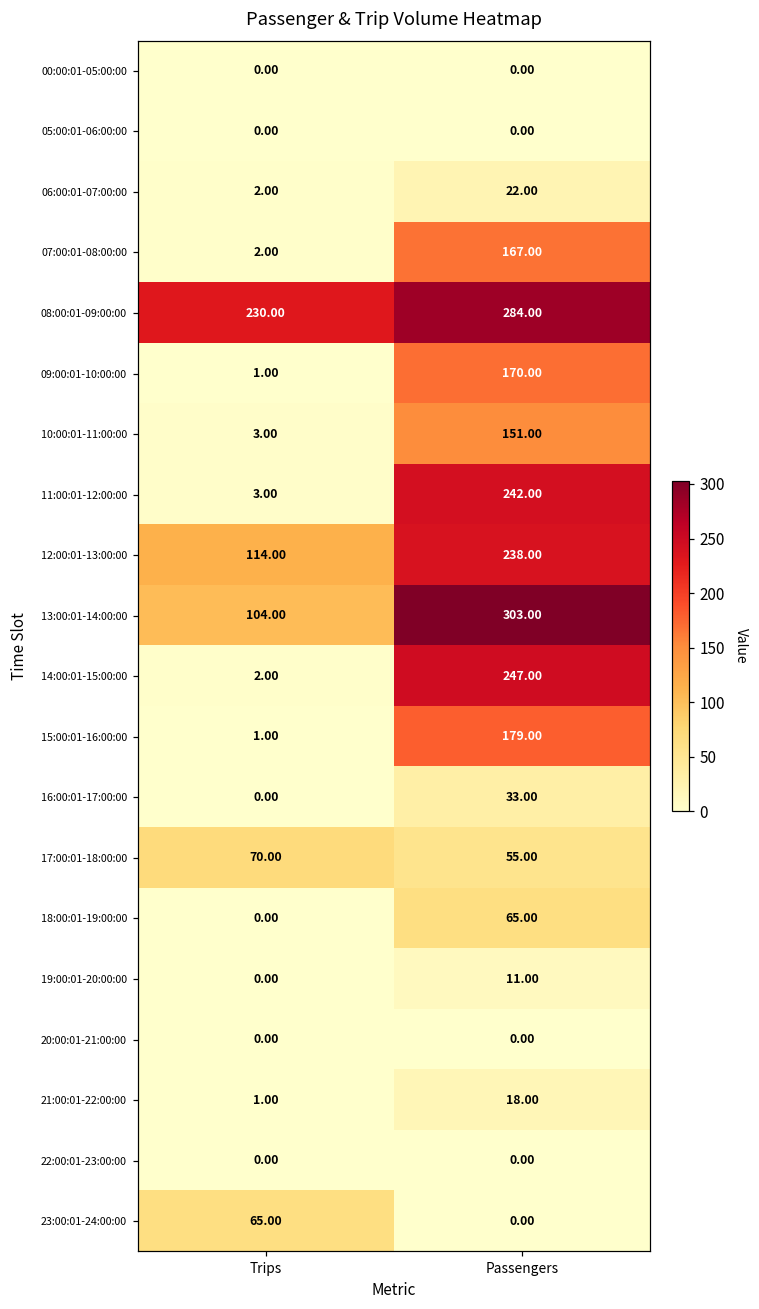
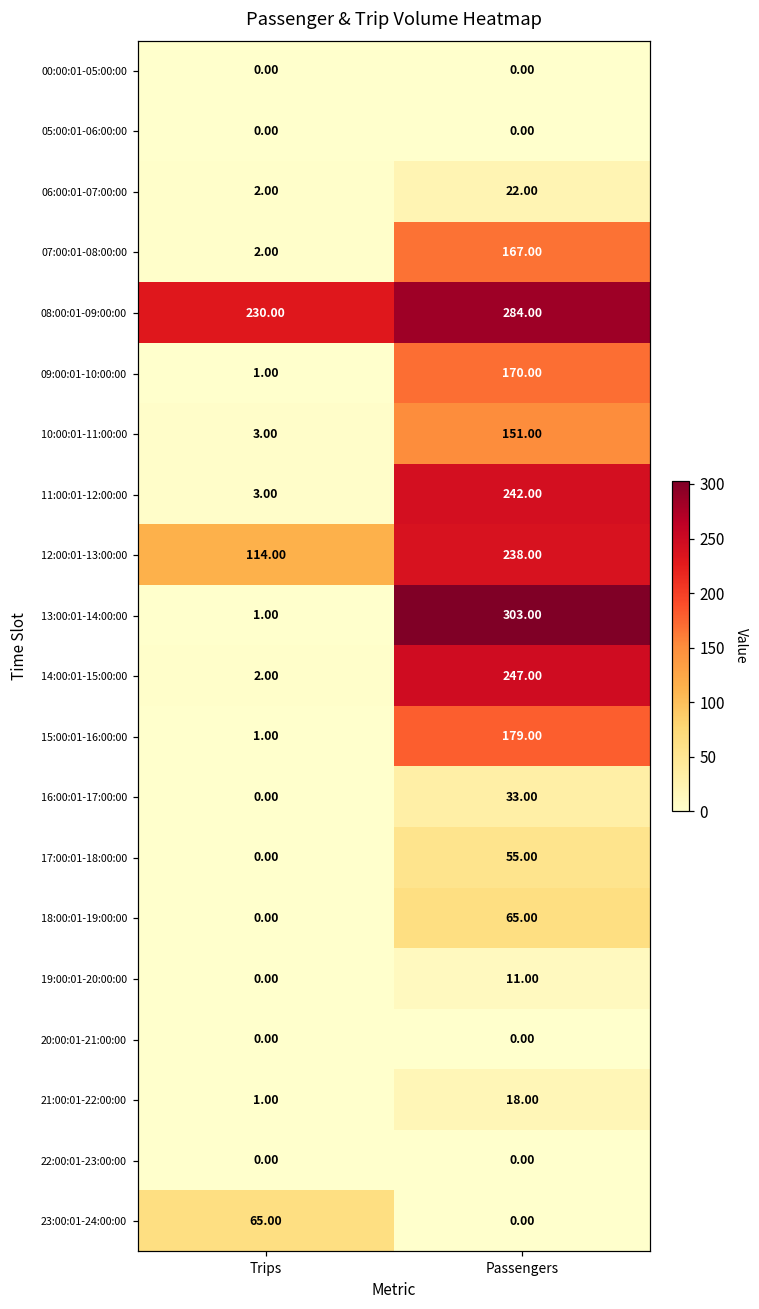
13:00:01-14:00:00, Trips: 104.00 -> 1.00
17:00:01-18:00:00, Trips: 70.00 -> 0.00
